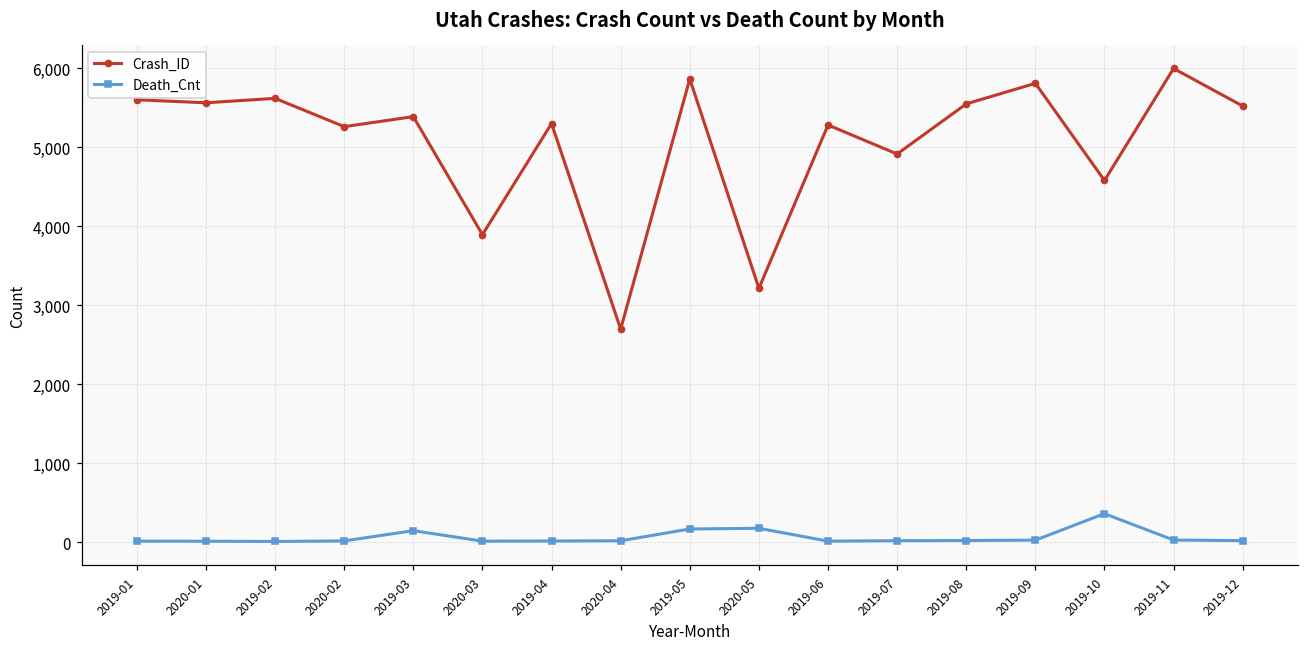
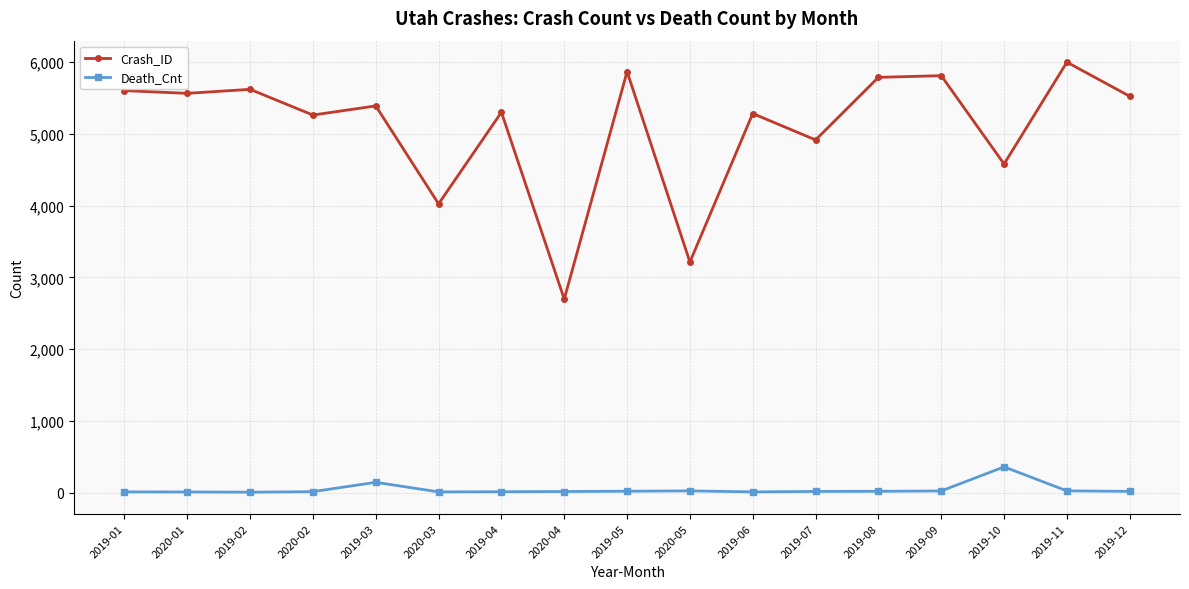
Crash_ID, 2020-03: 3,900 -> 4,000
Death_Cnt, 2019-05: 200 -> 0
Death_Cnt, 2020-05: 200 -> 0
Crash_ID, 2019-08: 5,500 -> 5,800
